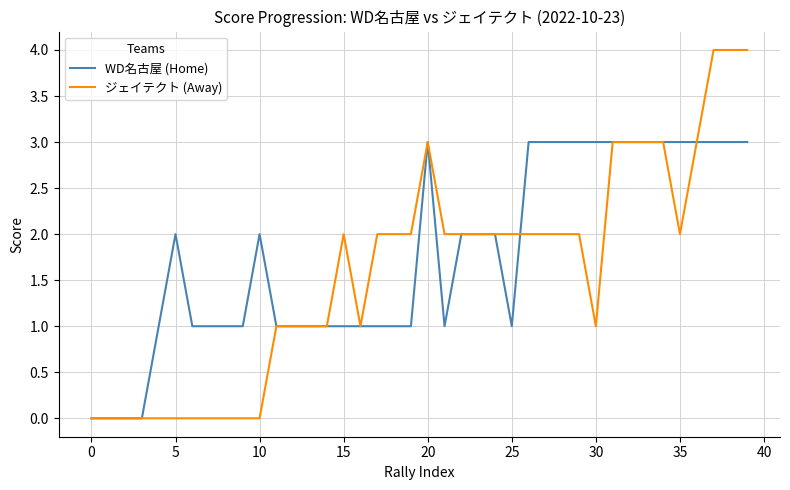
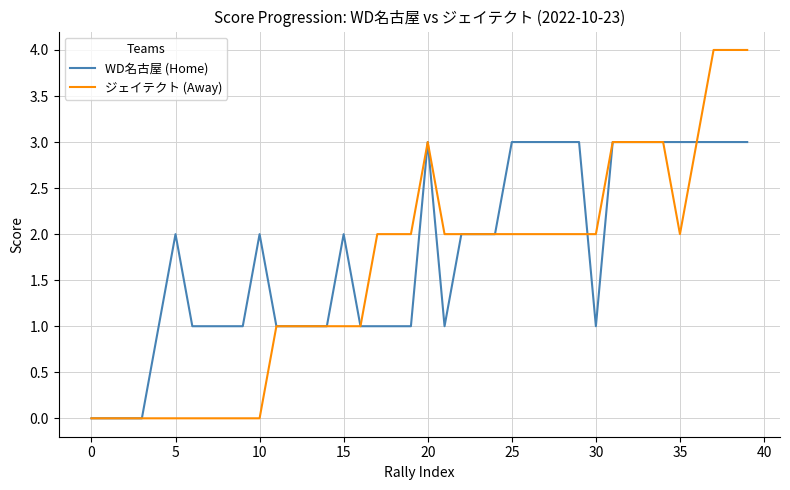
WD名古屋 (Home), 15: 1 -> 2
ジェイテクト (Away), 15: 2 -> 1
WD名古屋 (Home), 25: 1 -> 3
WD名古屋 (Home), 30: 3 -> 1
ジェイテクト (Away), 30: 1 -> 2
